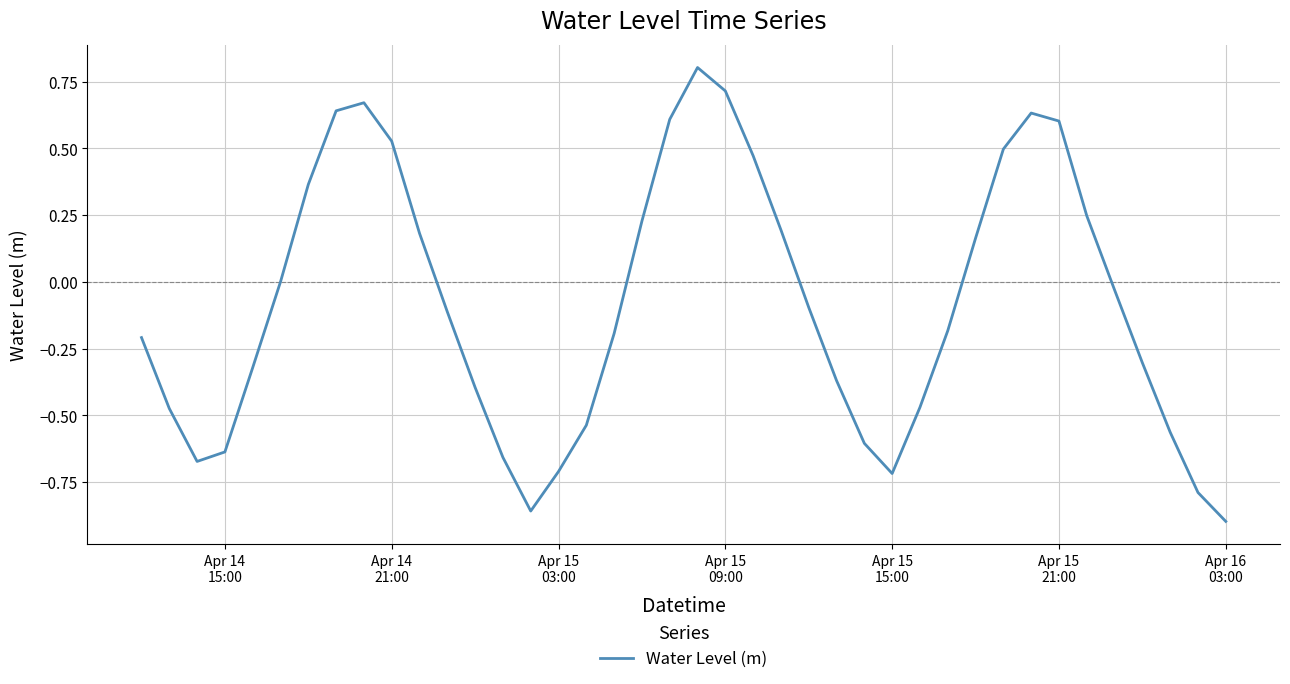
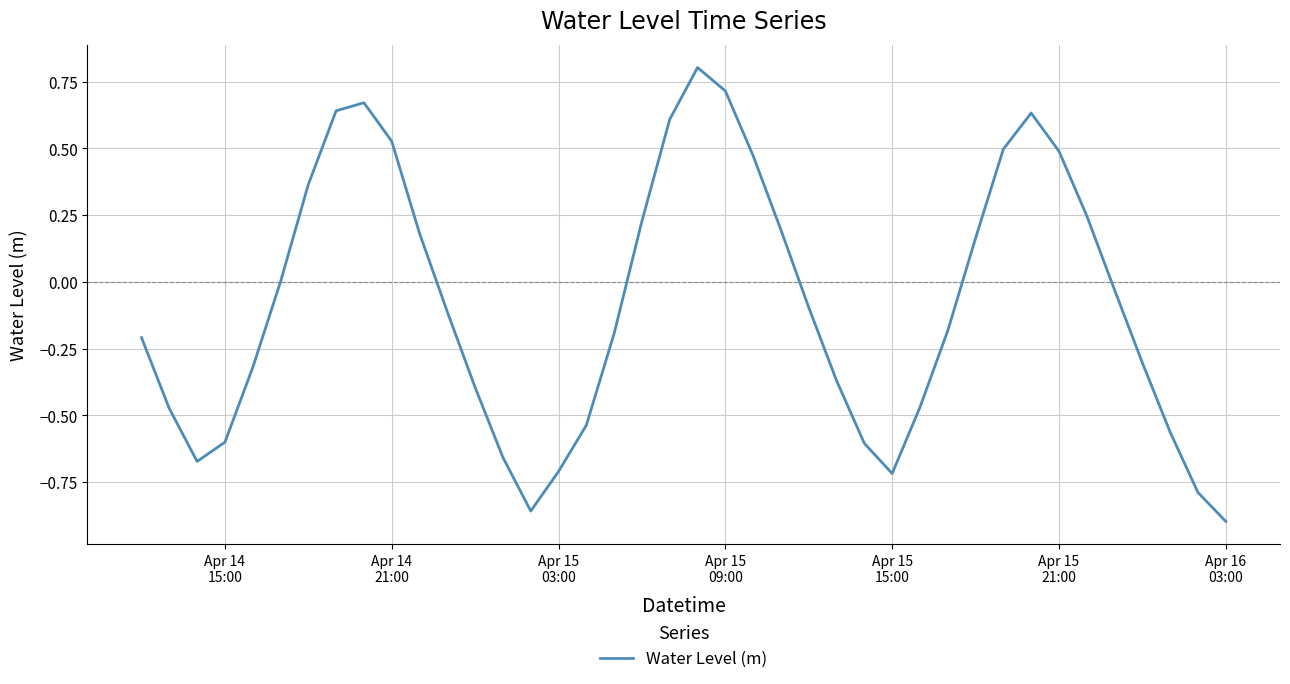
Apr 14 15:00: -0.64 -> -0.60
Apr 15 21:00: 0.60 -> 0.49
